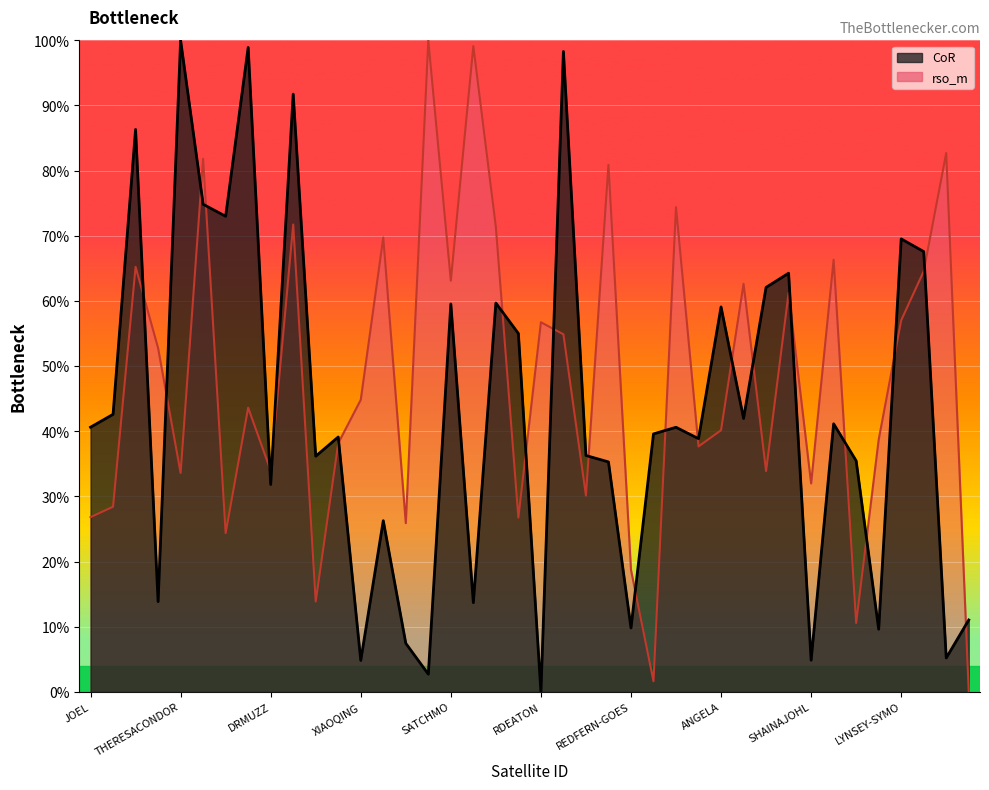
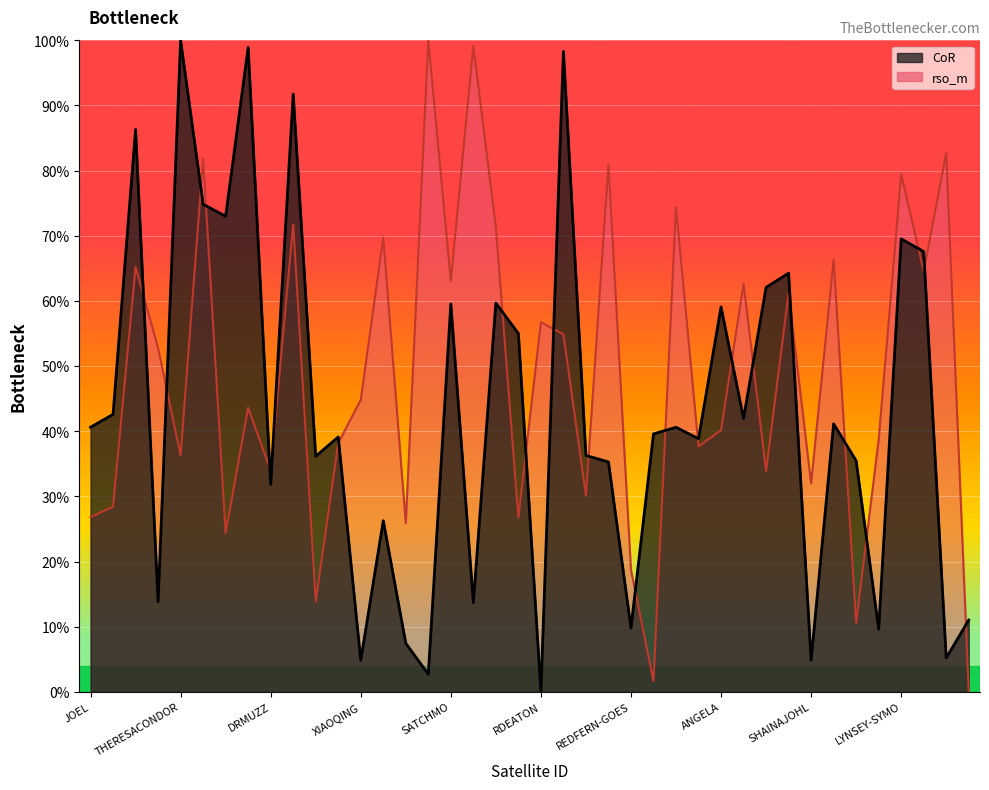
rso_m, THERESACONDOR: 34% -> 36%
rso_m, LYNSEY-SYMO: 57% -> 79%
